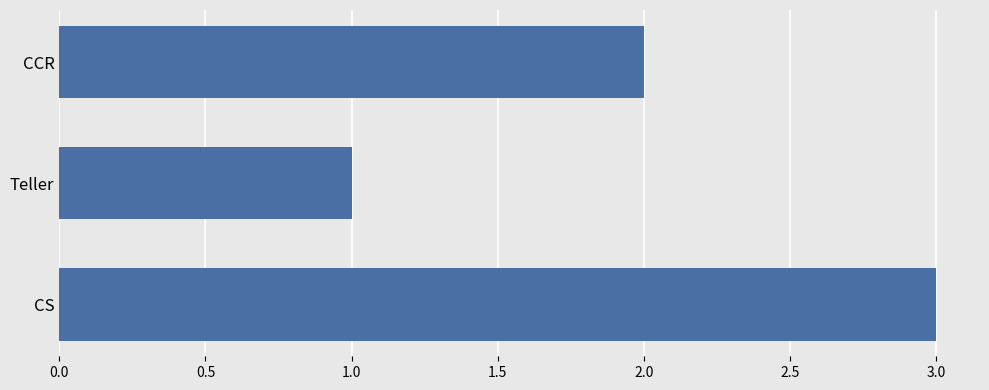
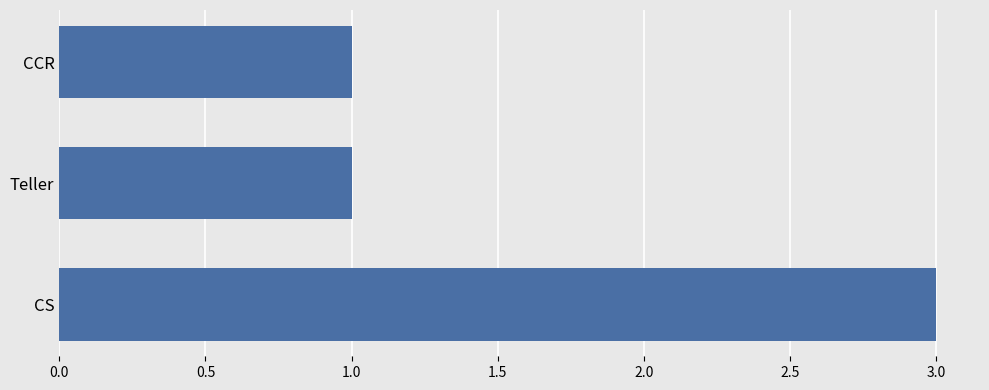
CCR: 2 -> 1
